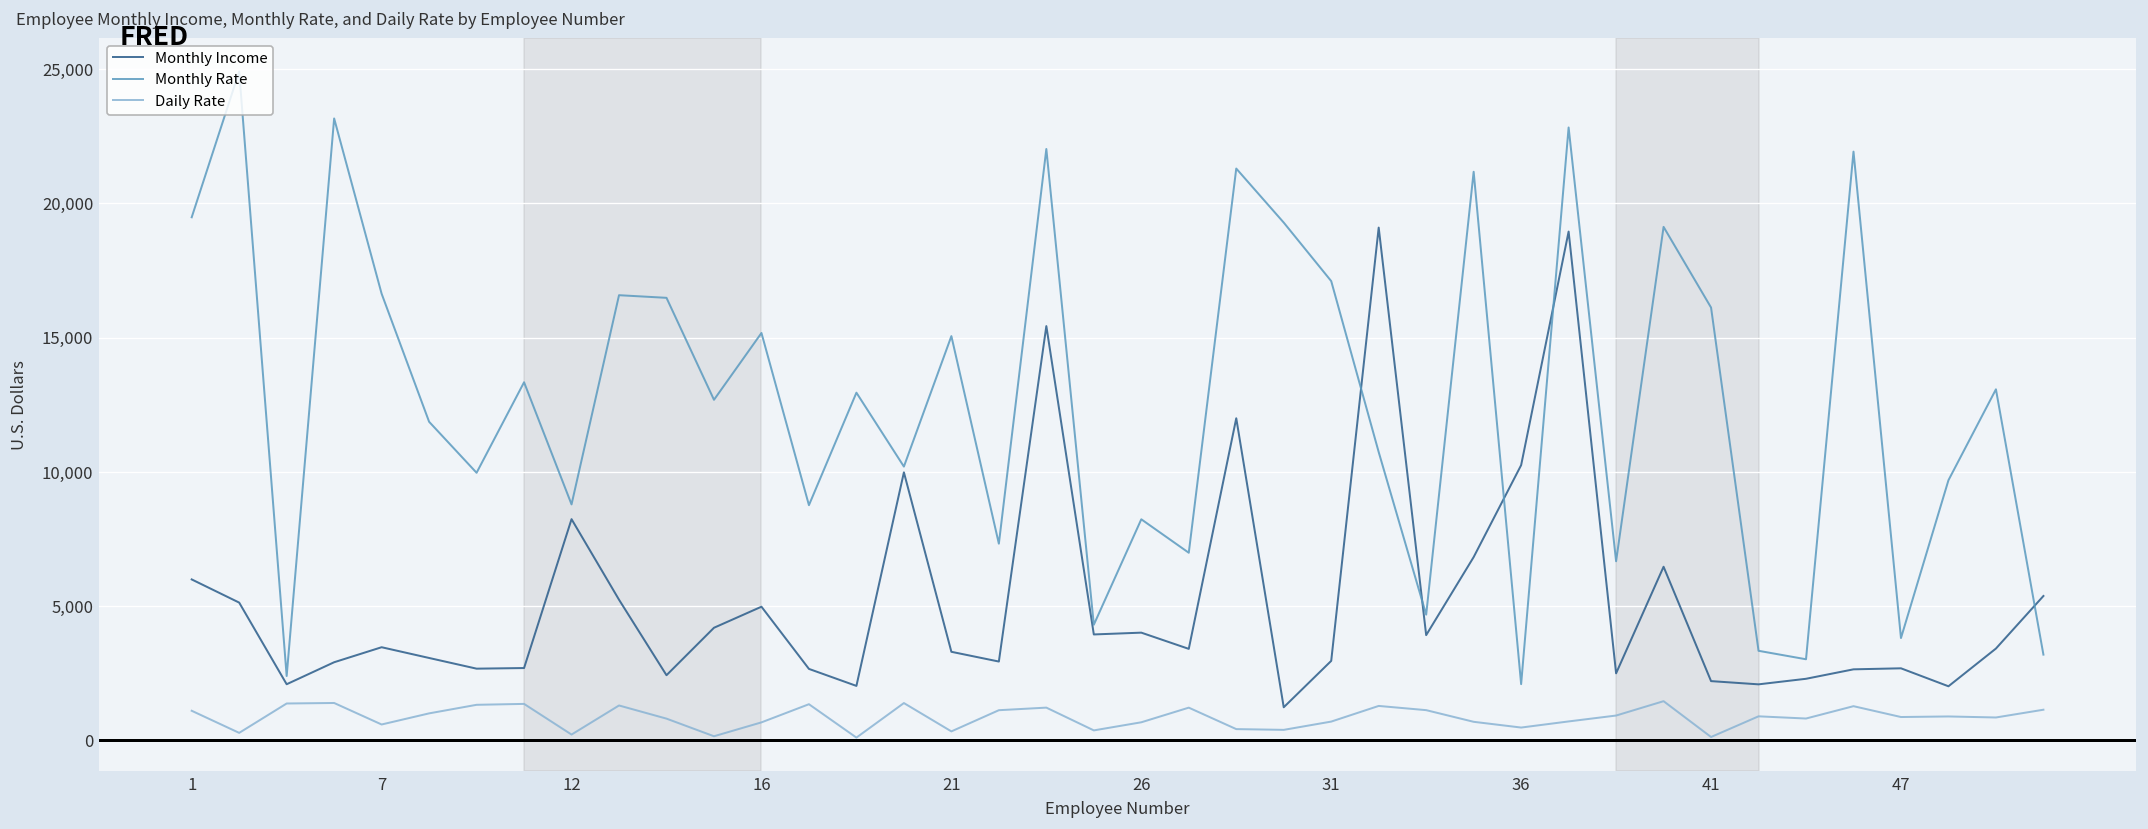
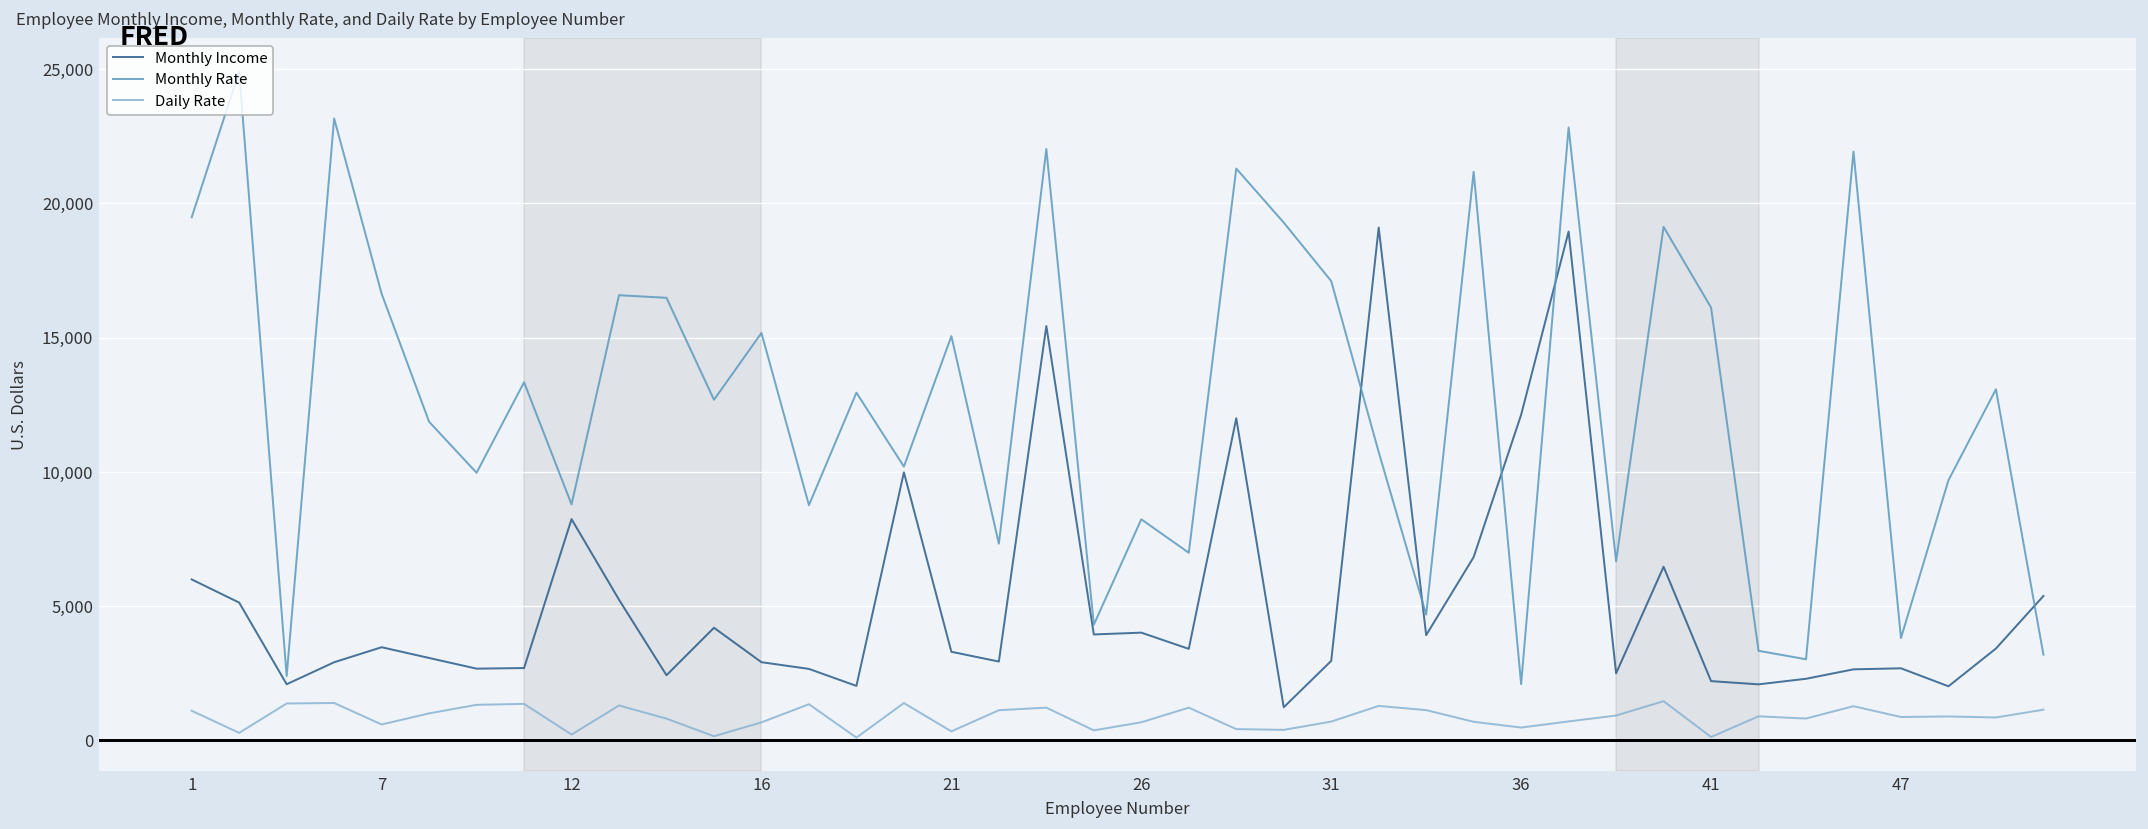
Monthly Income, 16: 5,000 -> 2,900
Monthly Income, 36: 10,200 -> 12,100
